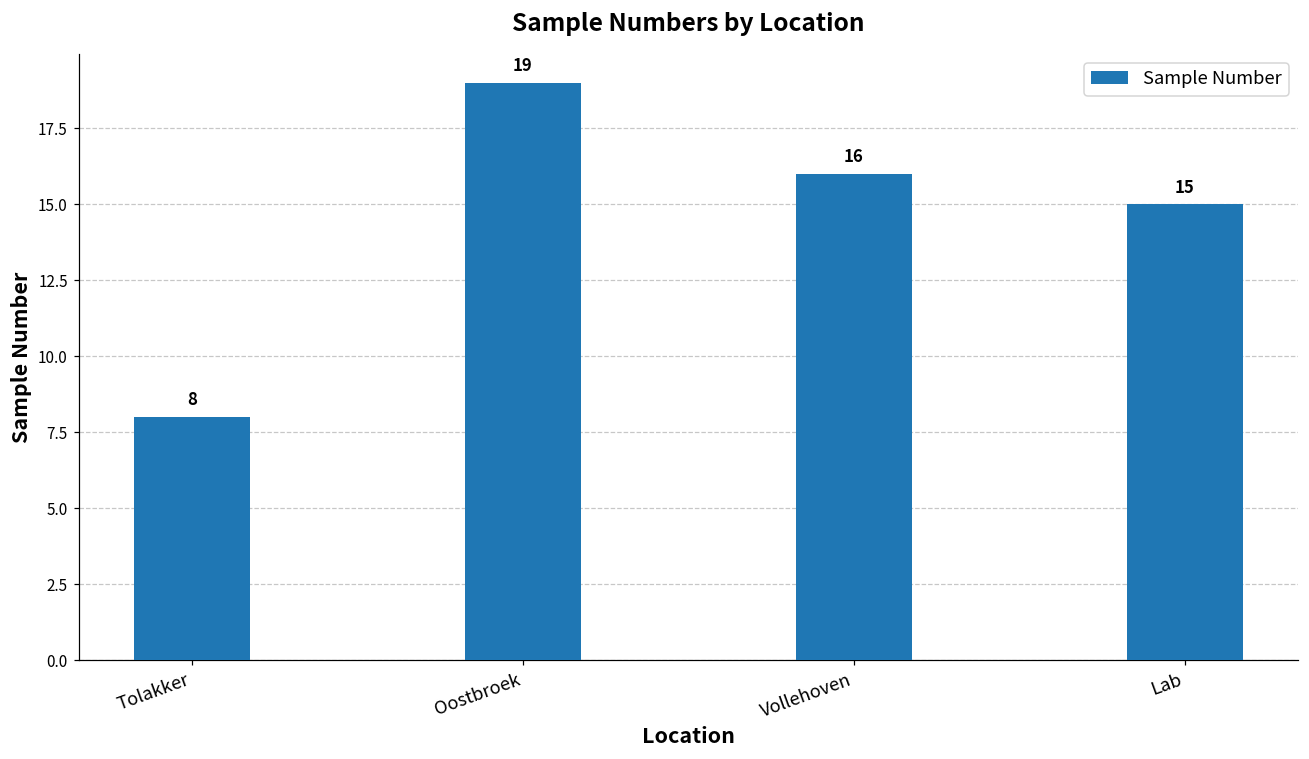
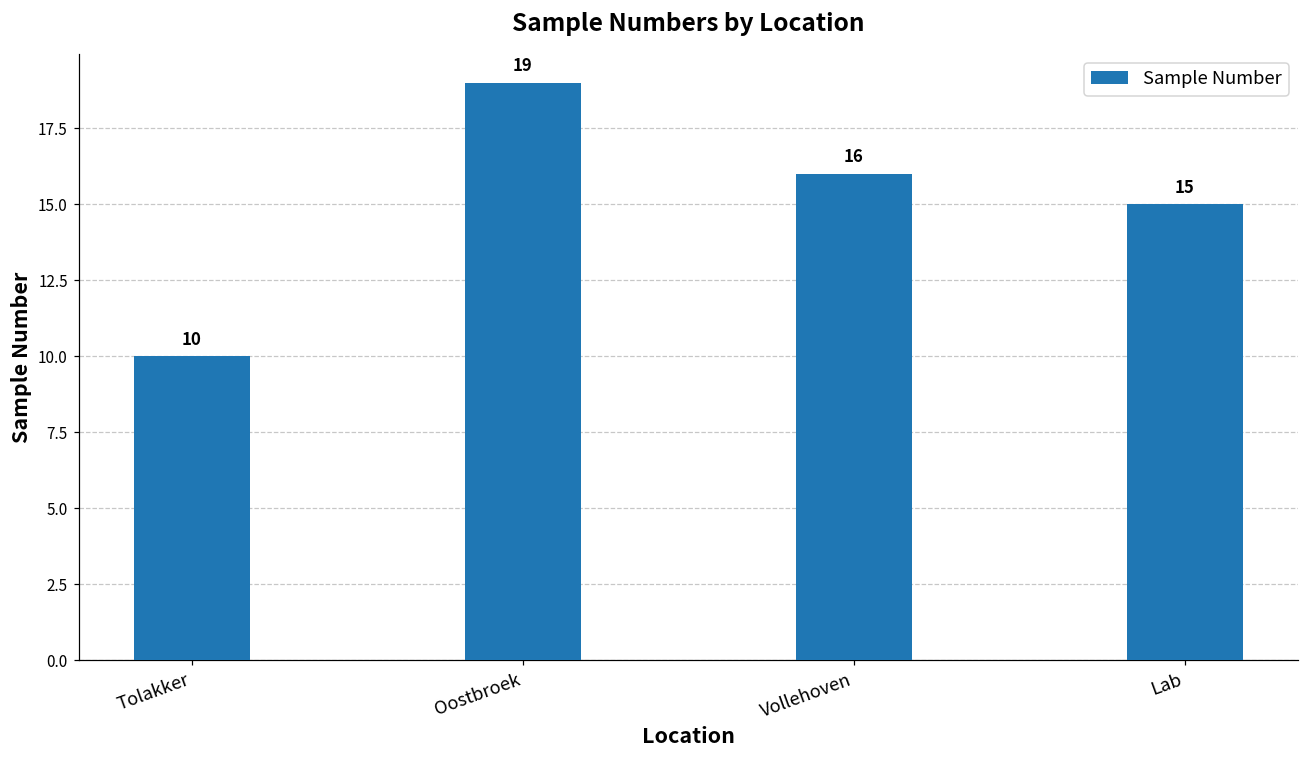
Tolakker: 8 -> 10
